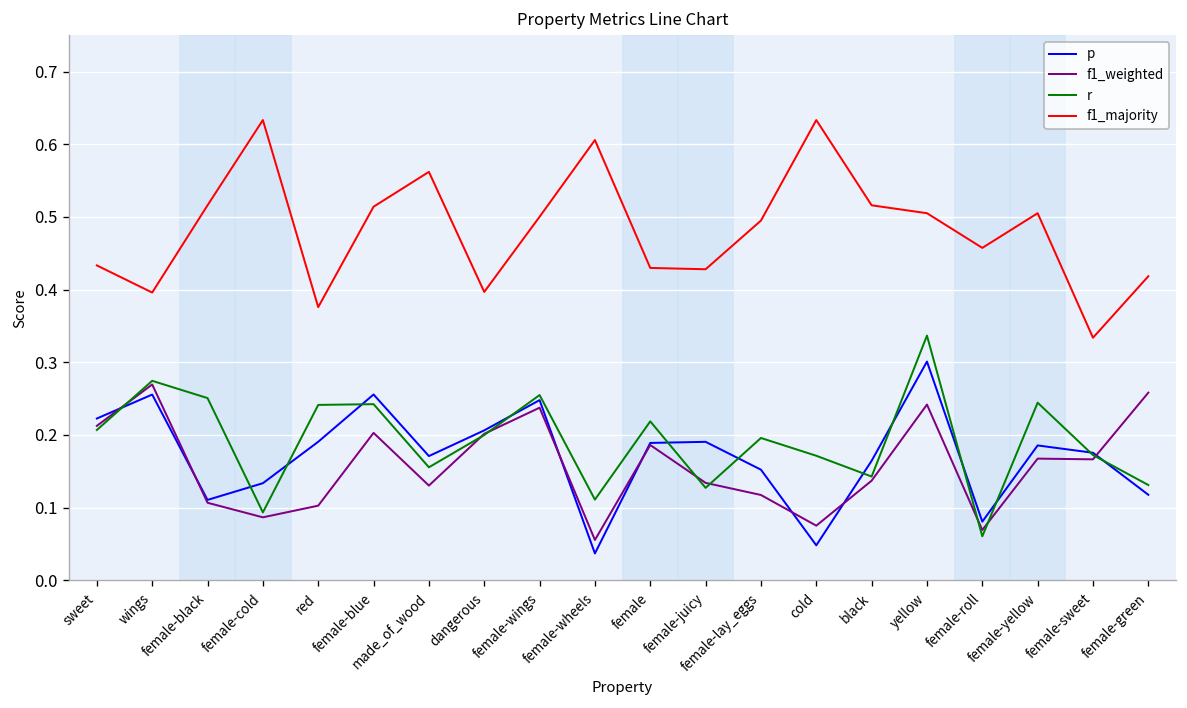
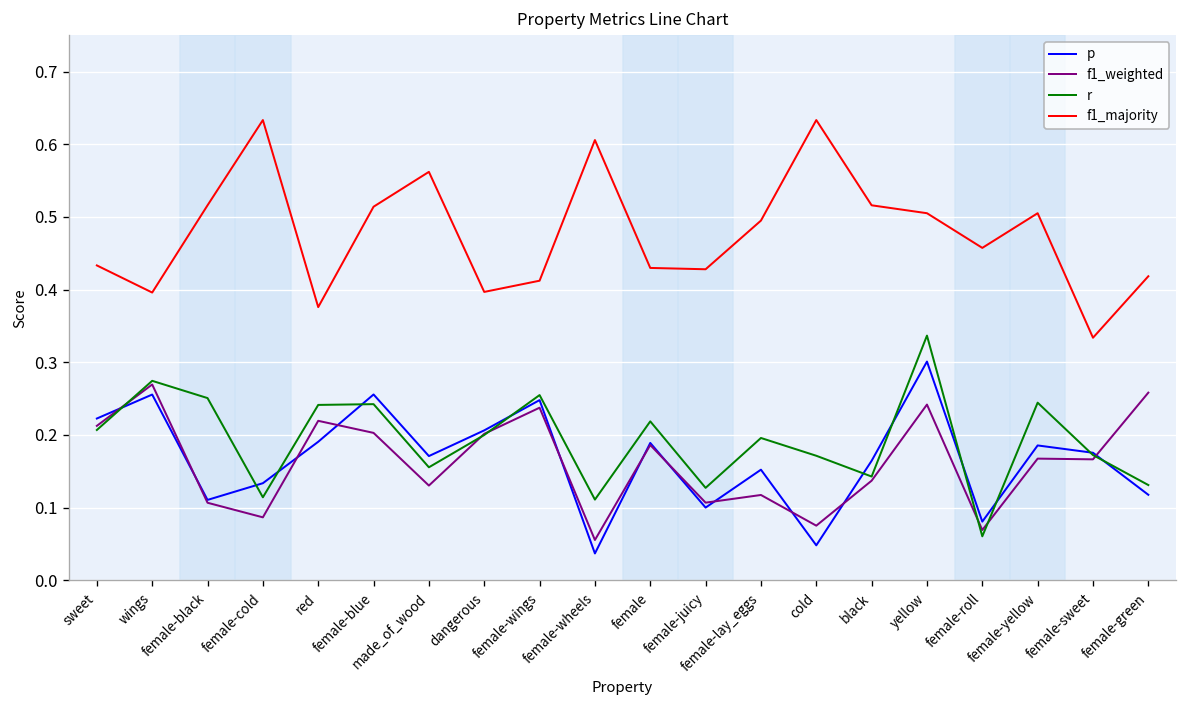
r, female-cold: 0.09 -> 0.11
f1_weighted, red: 0.10 -> 0.22
f1_majority, female-wings: 0.50 -> 0.41
p, female-juicy: 0.19 -> 0.10
f1_weighted, female-juicy: 0.13 -> 0.11
